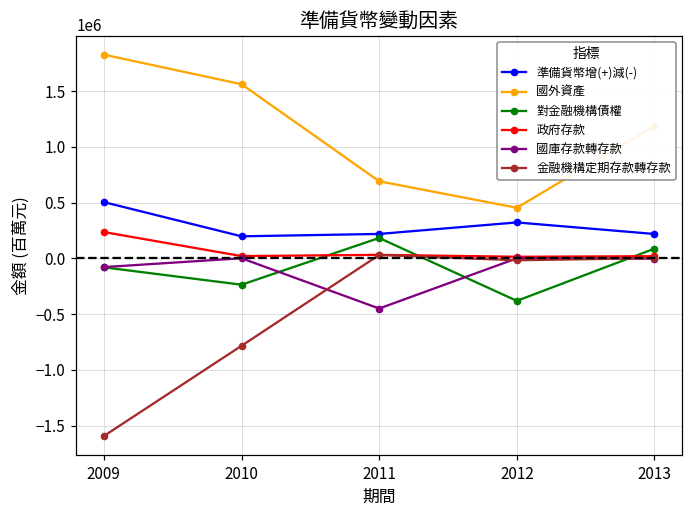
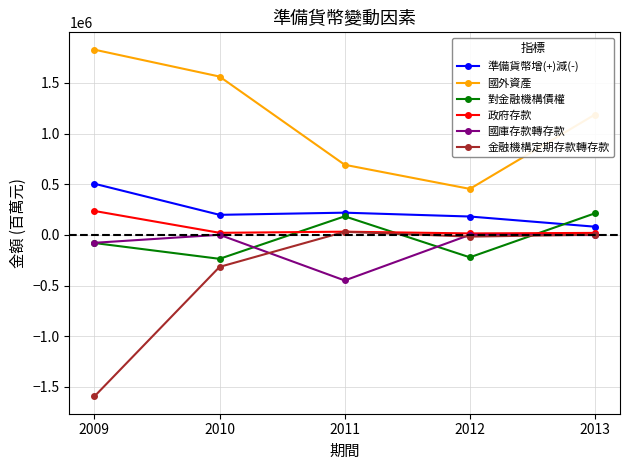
金融機構定期存款轉存款, 2010: -780000 -> -320000
準備貨幣增(+)減(-), 2012: 320000 -> 180000
對金融機構債權, 2012: -380000 -> -220000
準備貨幣增(+)減(-), 2013: 220000 -> 80000
對金融機構債權, 2013: 90000 -> 210000
